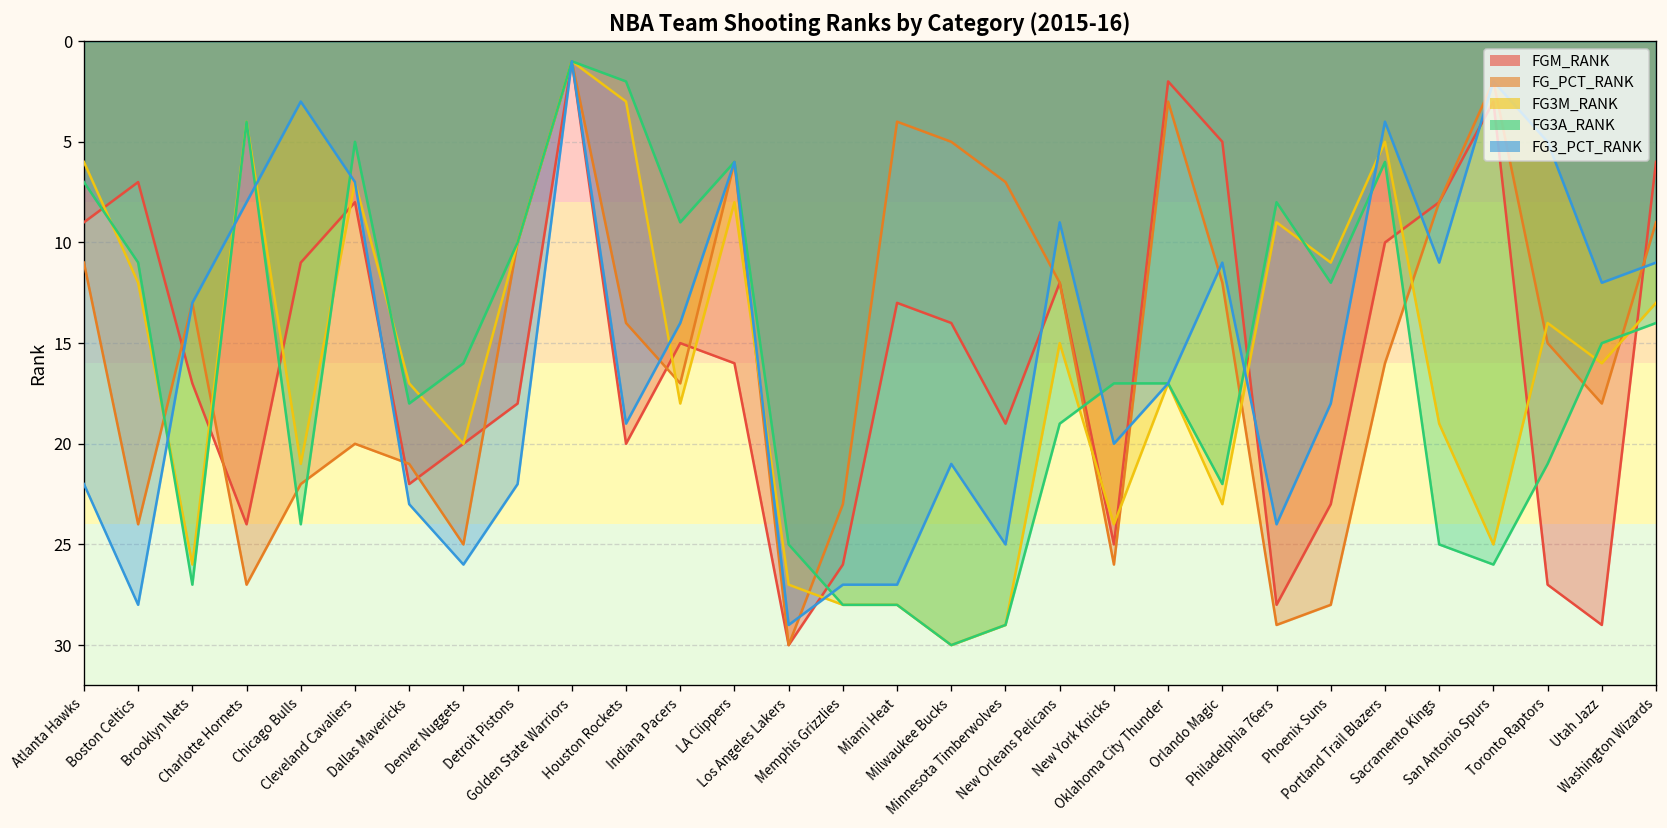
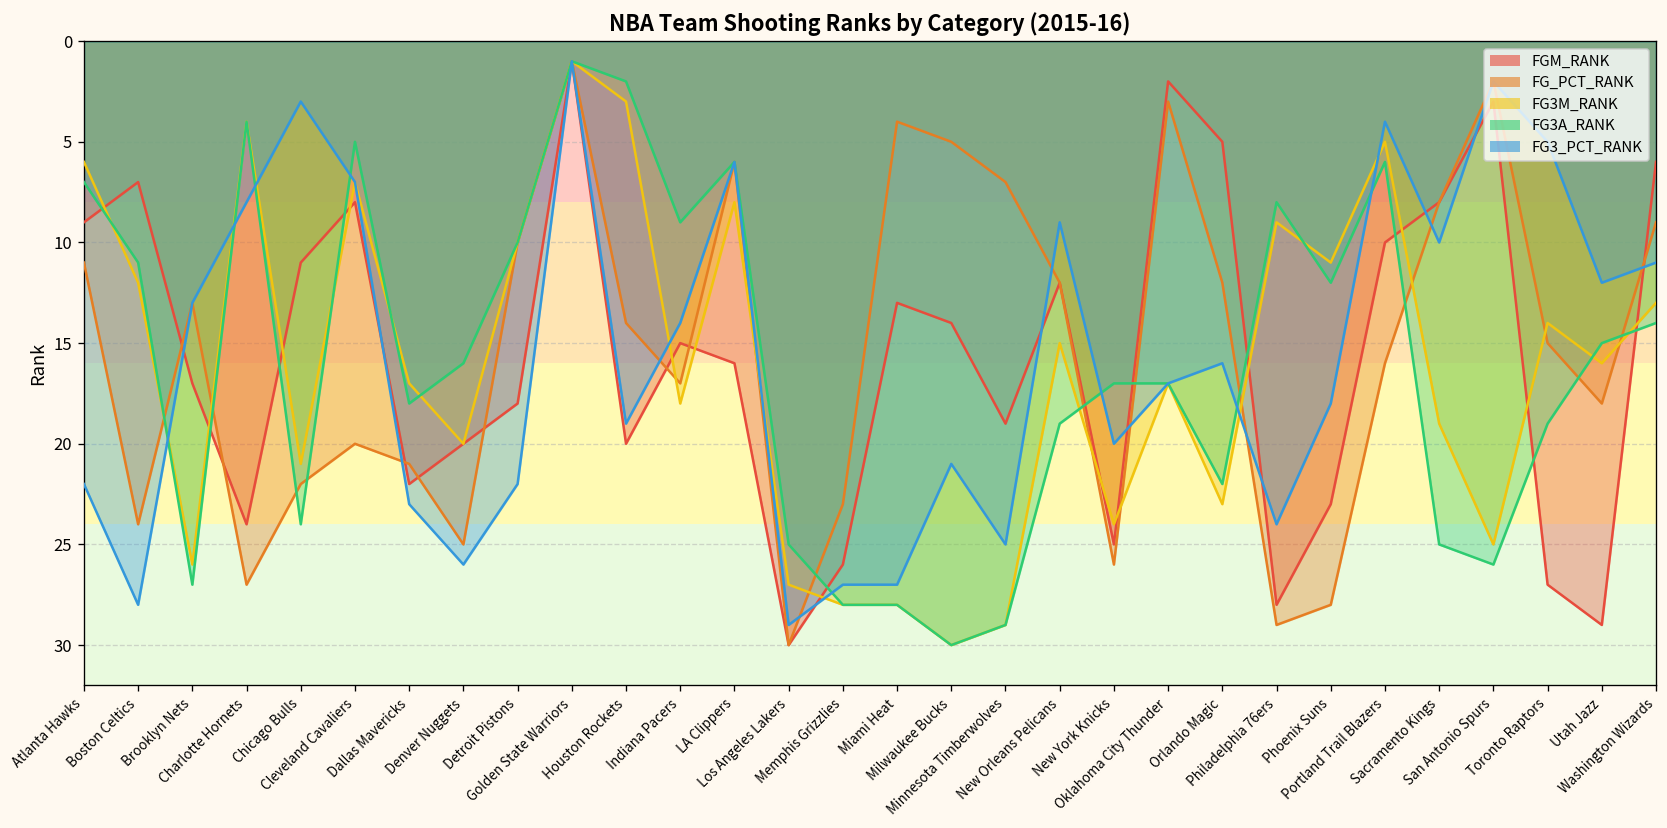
FG3_PCT_RANK, Orlando Magic: 11 -> 16
FG3_PCT_RANK, Sacramento Kings: 11 -> 10
FG3A_RANK, Toronto Raptors: 21 -> 19
